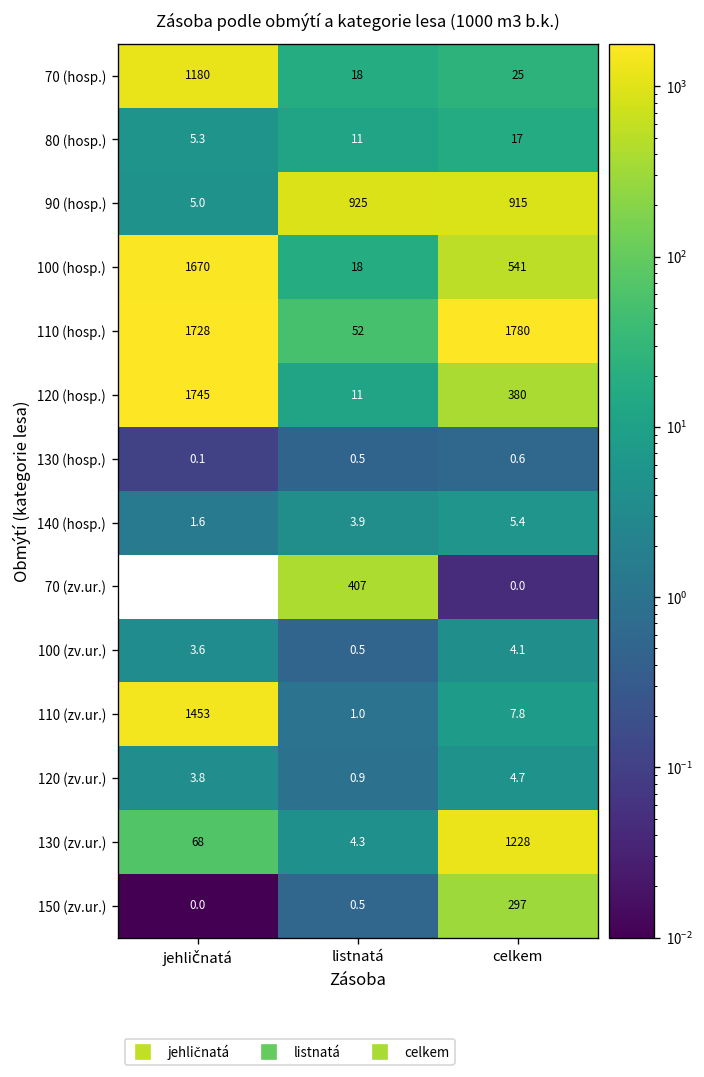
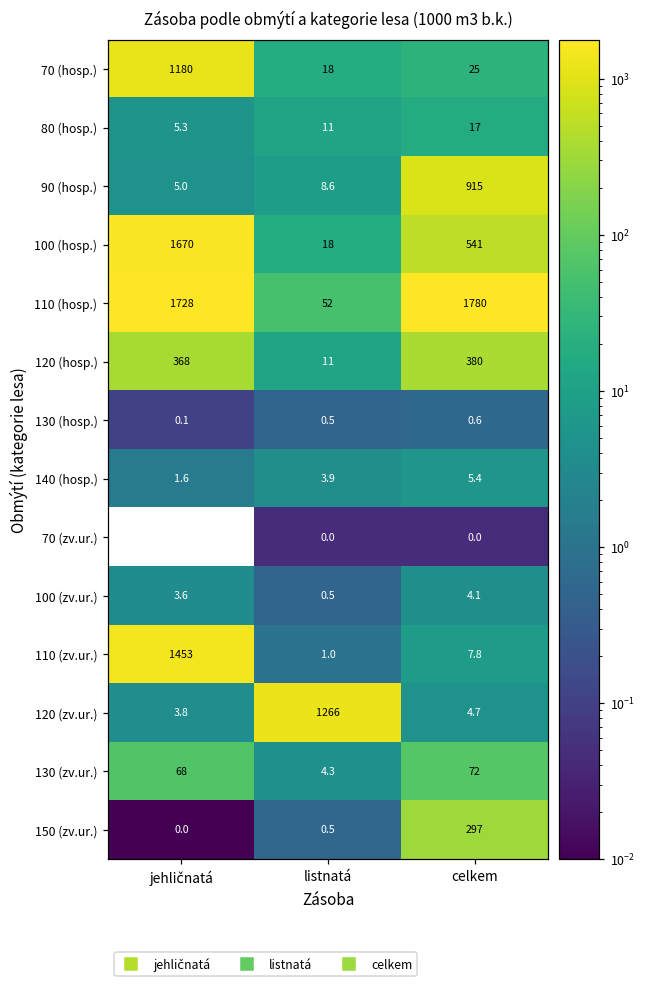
90 (hosp.), listnatá: 925 -> 8.6
120 (hosp.), jehličnatá: 1745 -> 368
70 (zv.ur.), listnatá: 407 -> 0.0
120 (zv.ur.), listnatá: 0.9 -> 1266
130 (zv.ur.), celkem: 1228 -> 72
